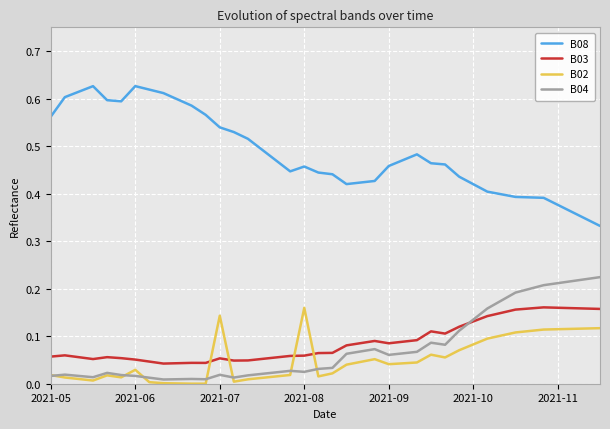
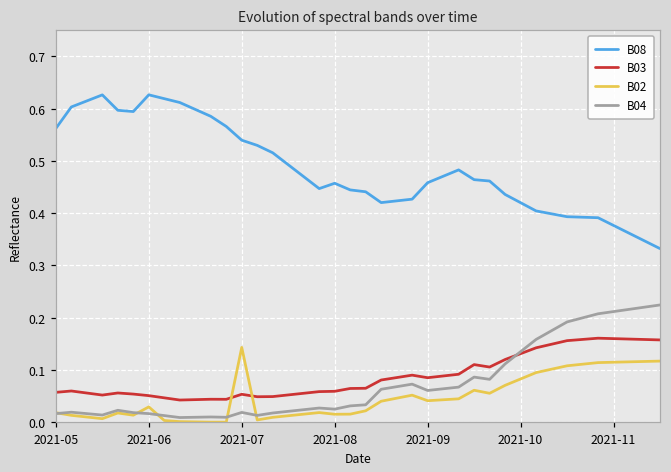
B02, 2021-08: 0.16 -> 0.02
